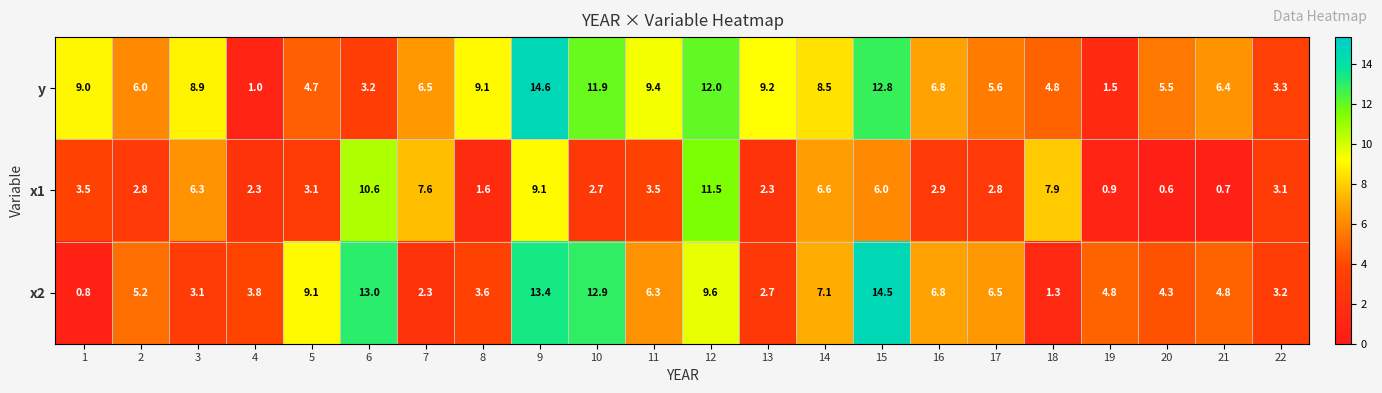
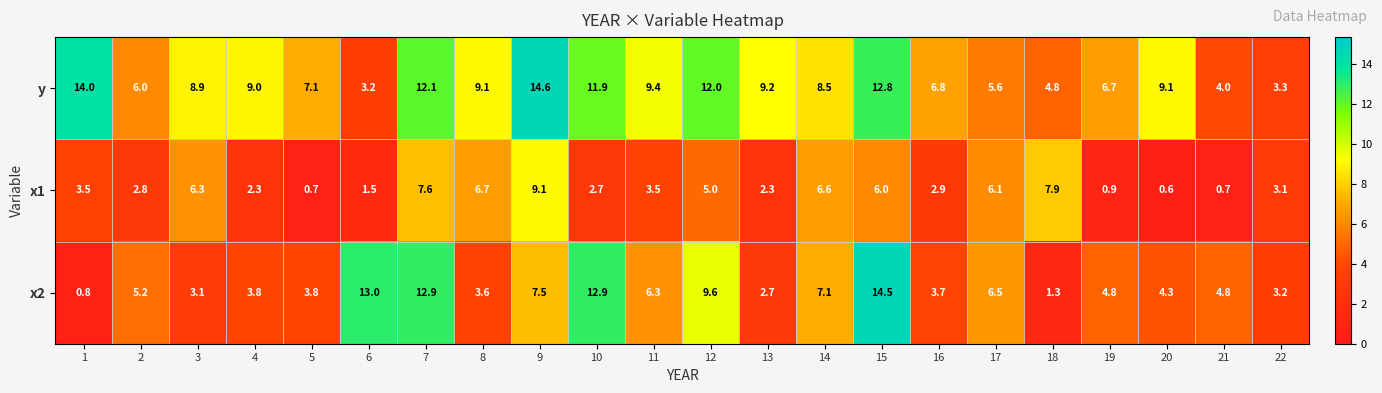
y, 1: 9.0 -> 14.0
y, 4: 1.0 -> 9.0
y, 5: 4.7 -> 7.1
y, 7: 6.5 -> 12.1
y, 19: 1.5 -> 6.7
y, 20: 5.5 -> 9.1
y, 21: 6.4 -> 4.0
x1, 5: 3.1 -> 0.7
x1, 6: 10.6 -> 1.5
x1, 8: 1.6 -> 6.7
x1, 12: 11.5 -> 5.0
x1, 17: 2.8 -> 6.1
x2, 5: 9.1 -> 3.8
x2, 7: 2.3 -> 12.9
x2, 9: 13.4 -> 7.5
x2, 16: 6.8 -> 3.7
